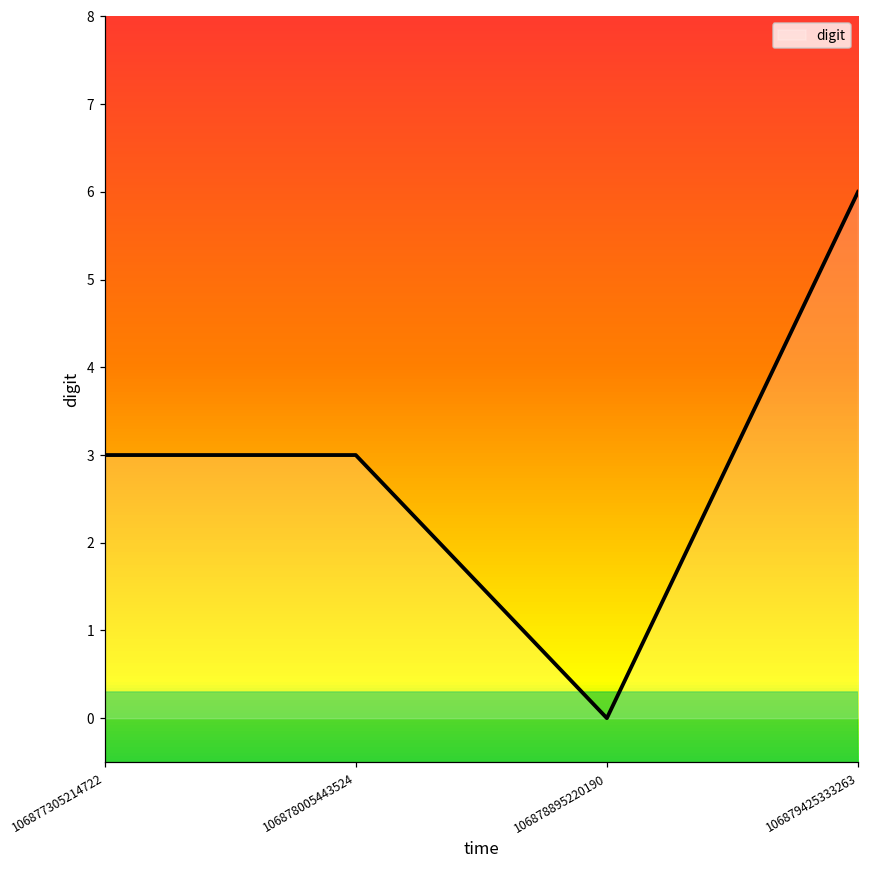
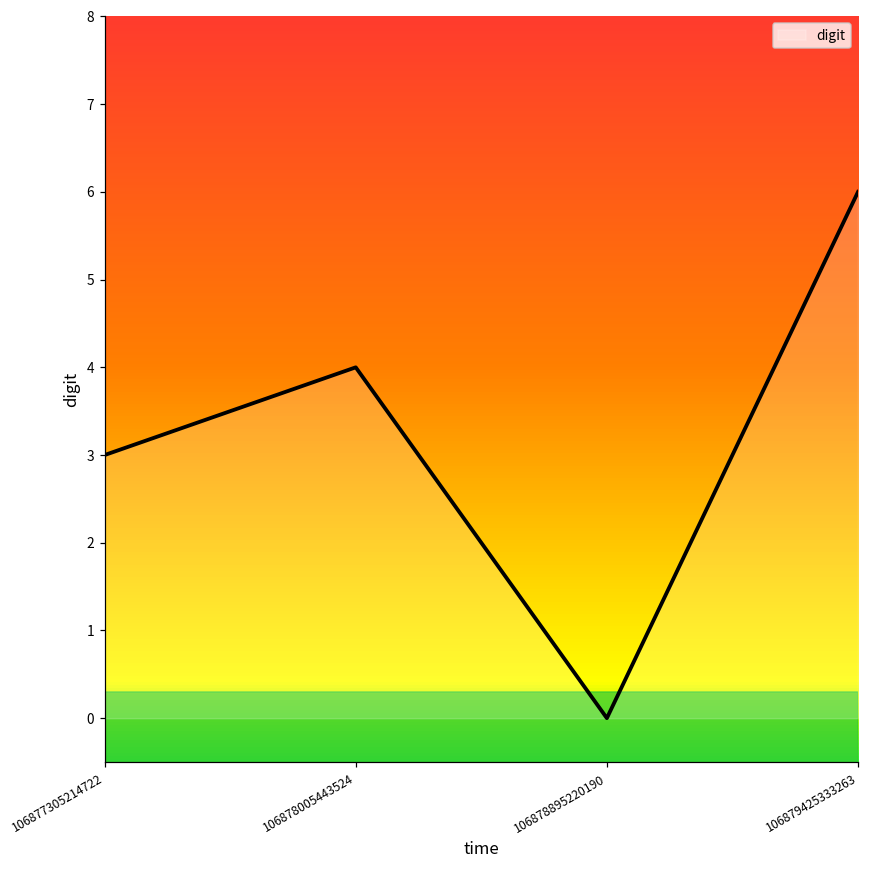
106878005443524: 3 -> 4
